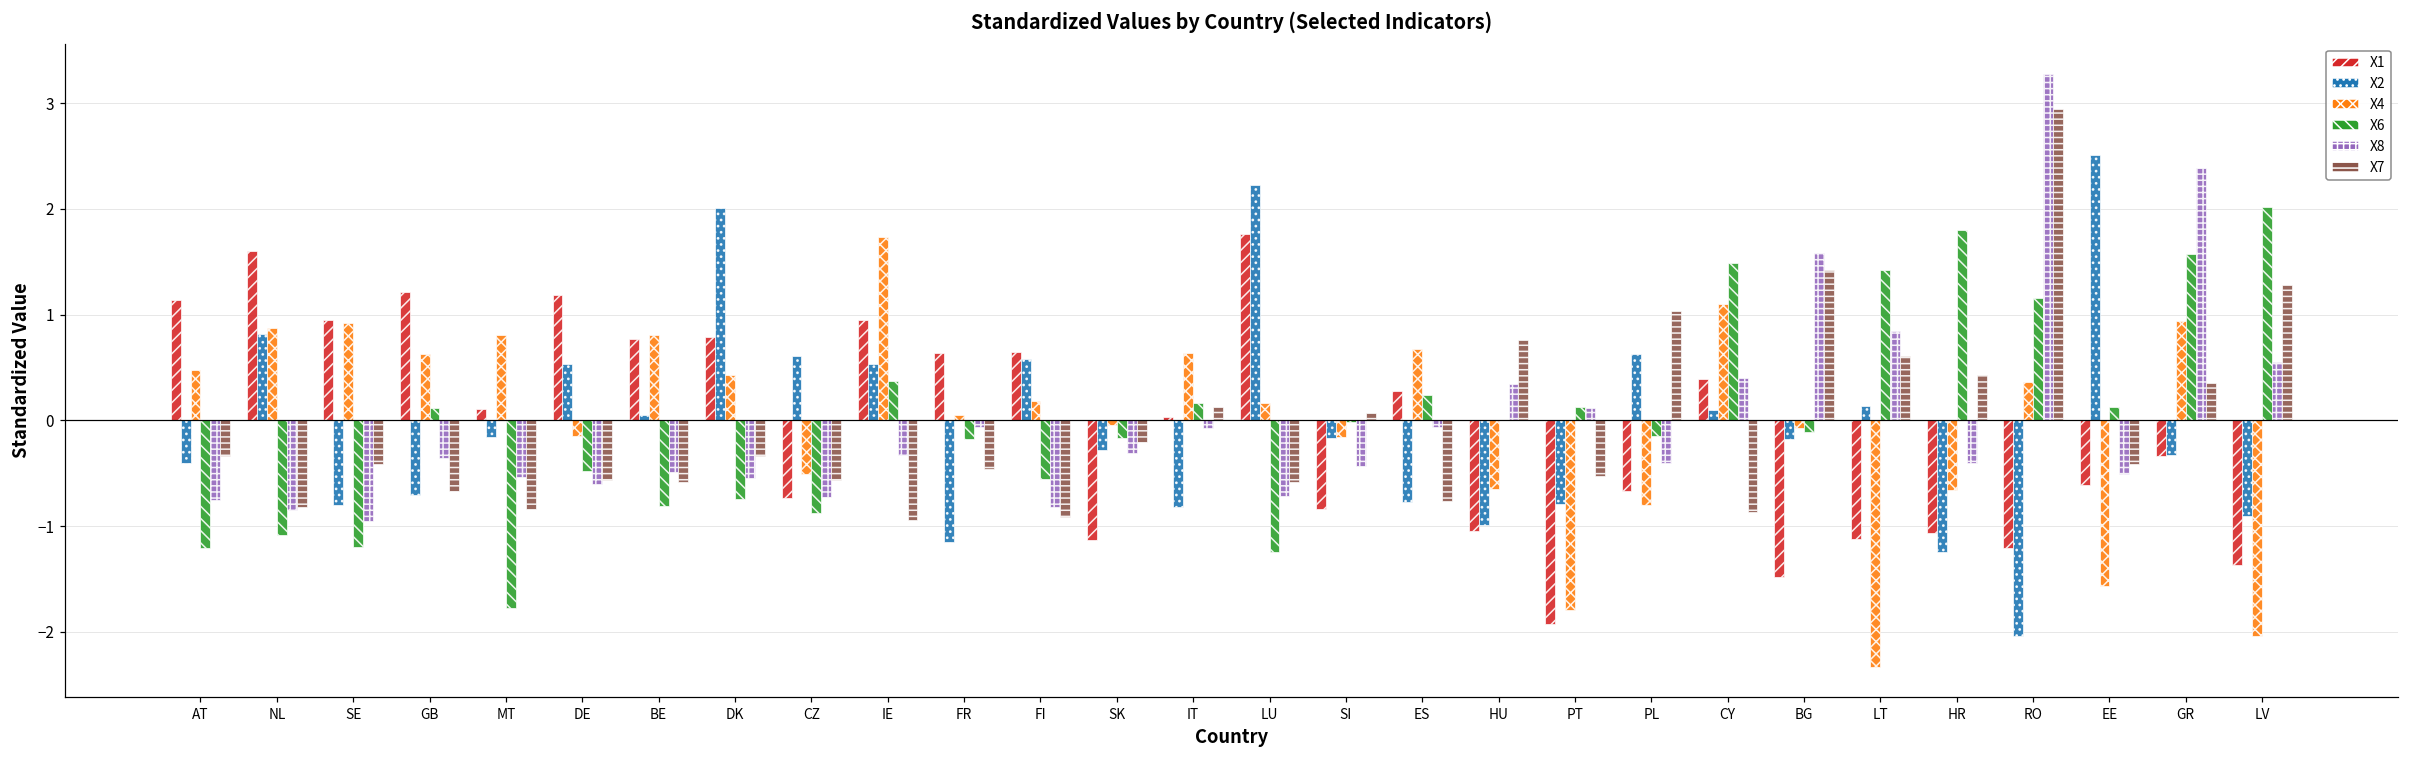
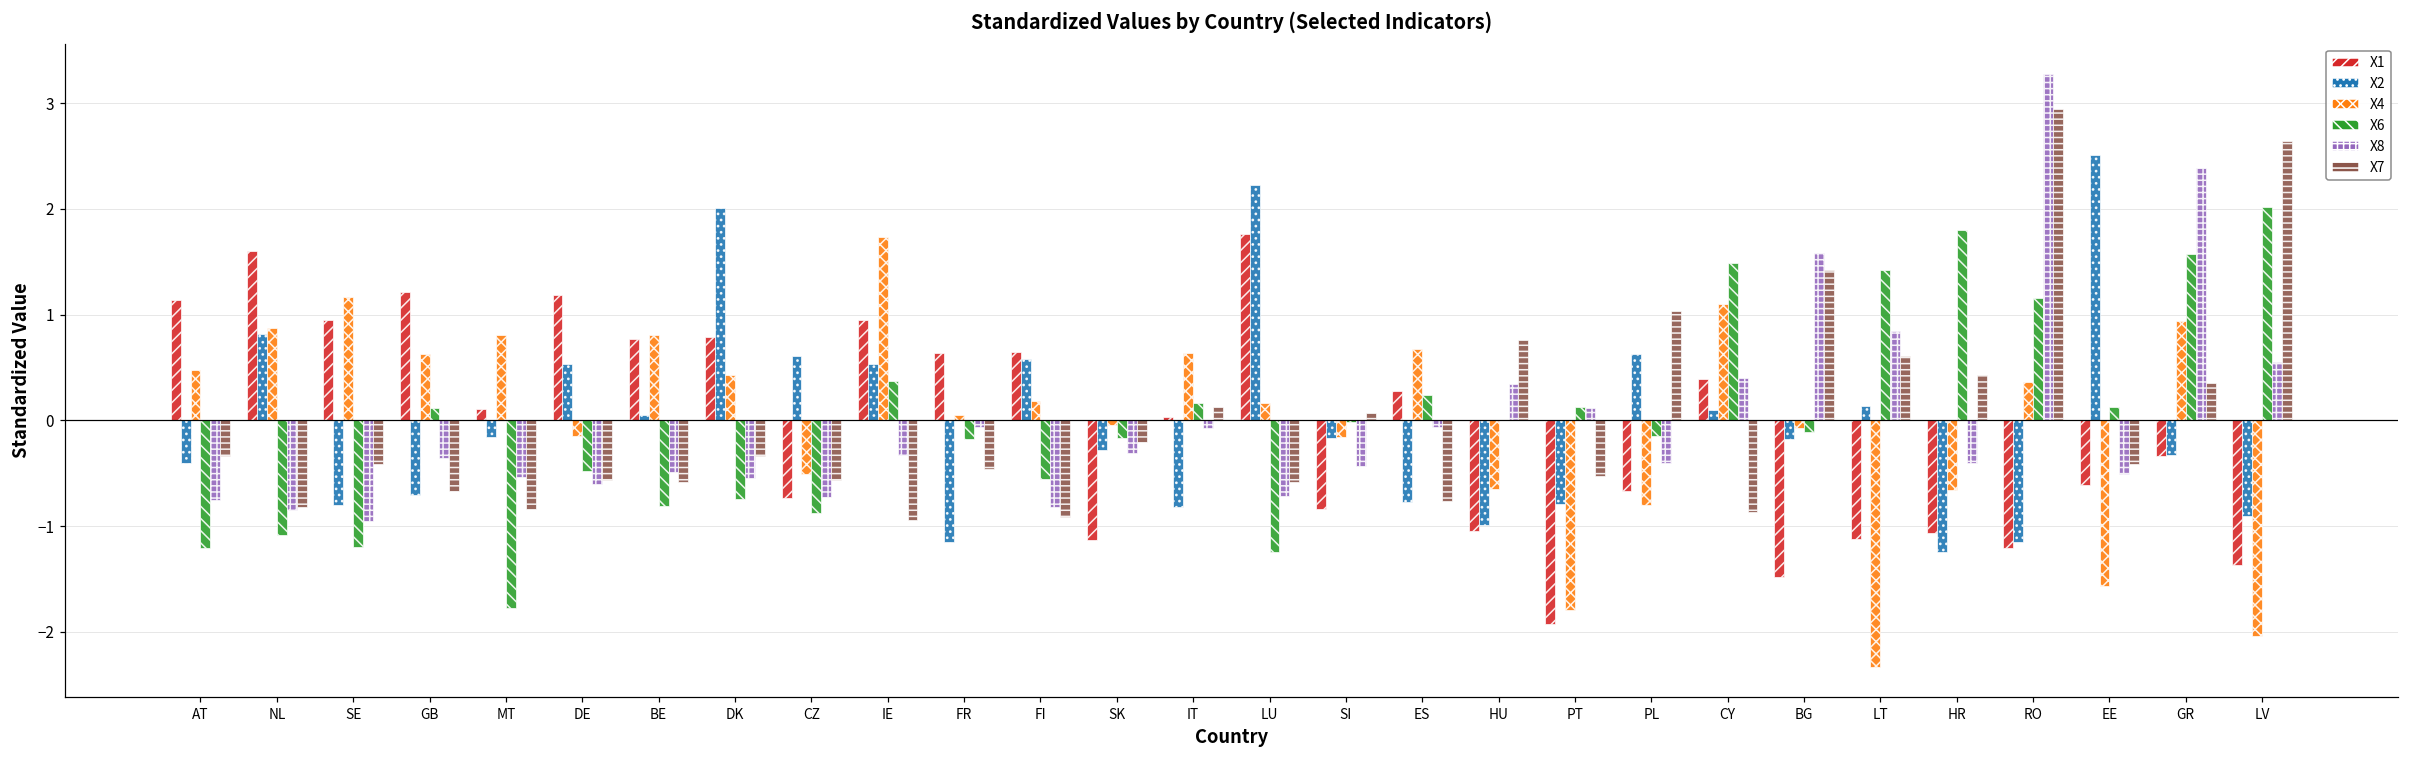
X4, SE: 0.9 -> 1.2
X2, RO: -2.0 -> -1.1
X7, LV: 1.3 -> 2.6
